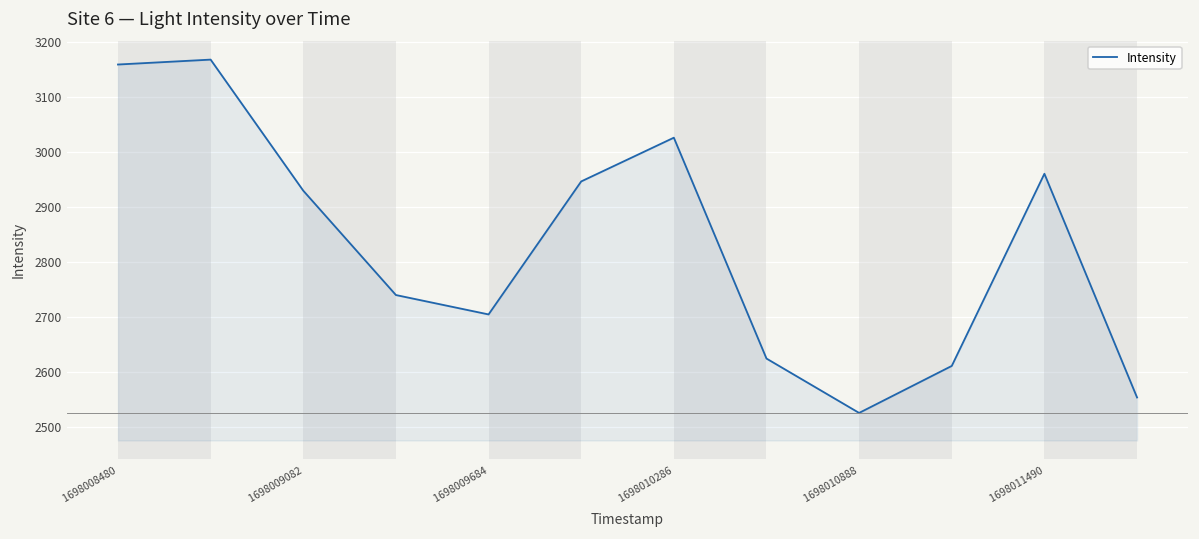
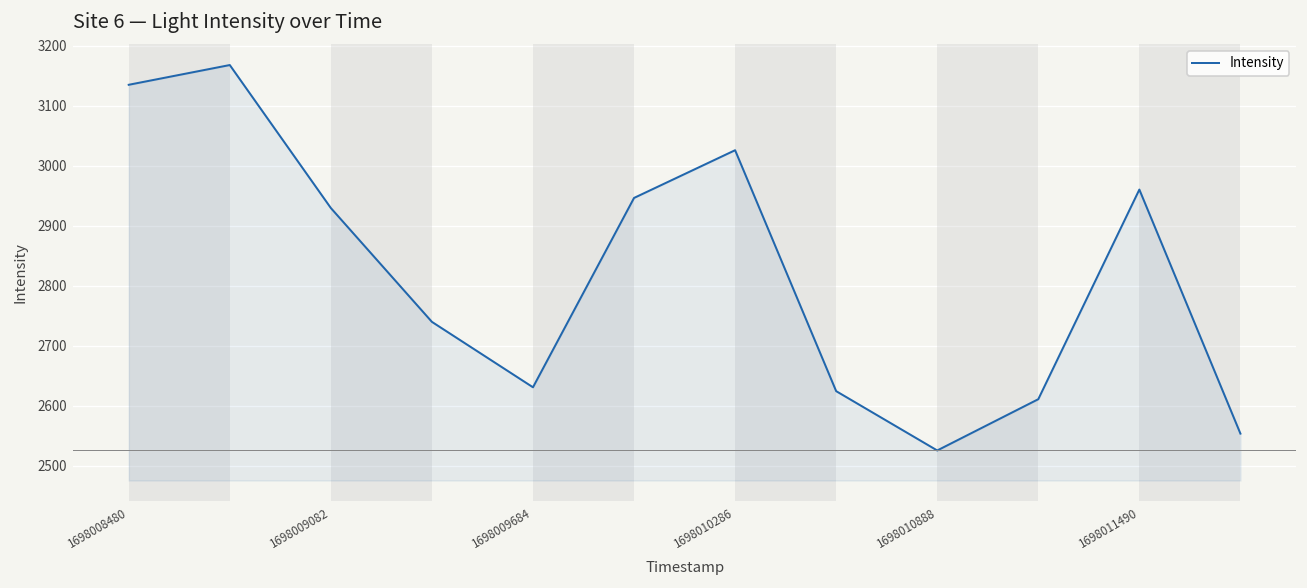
1698008480: 3160 -> 3140
1698009684: 2700 -> 2630
